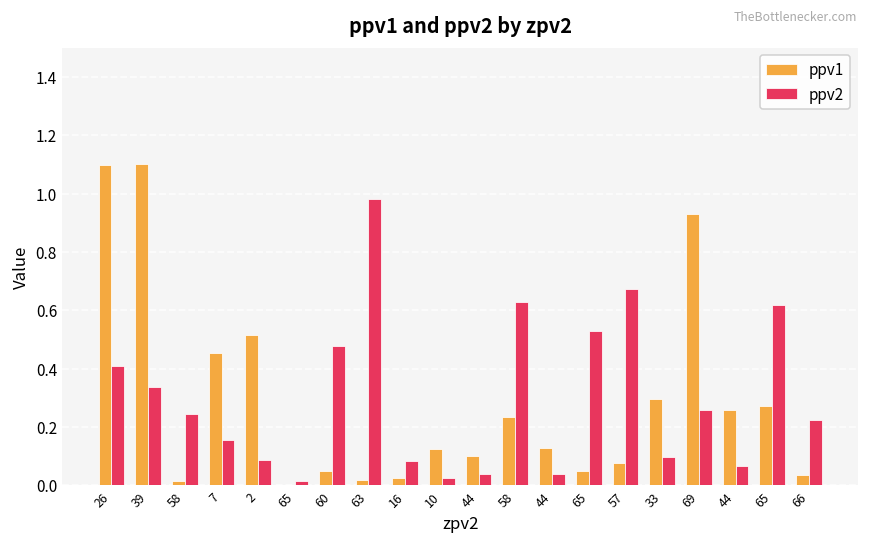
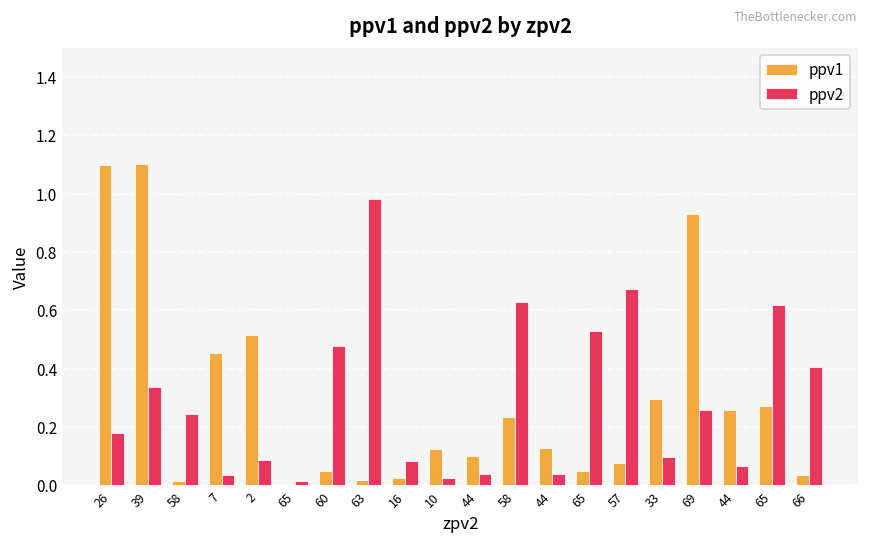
ppv2, 26: 0.41 -> 0.18
ppv2, 7: 0.16 -> 0.04
ppv2, 66: 0.23 -> 0.41
